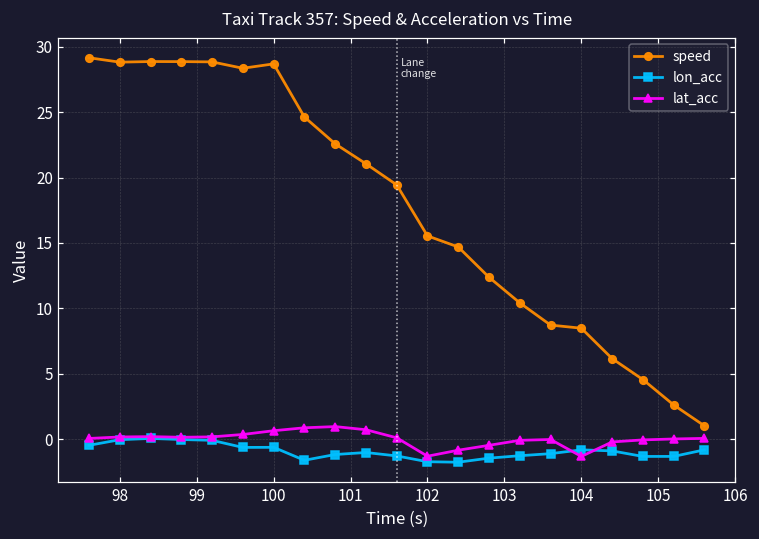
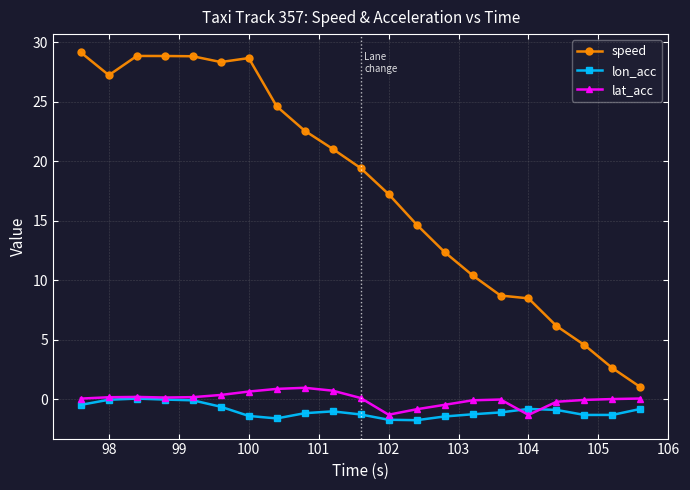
speed, 98: 28.8 -> 27.2
lon_acc, 100: -0.6 -> -1.4
speed, 102: 15.5 -> 17.2
